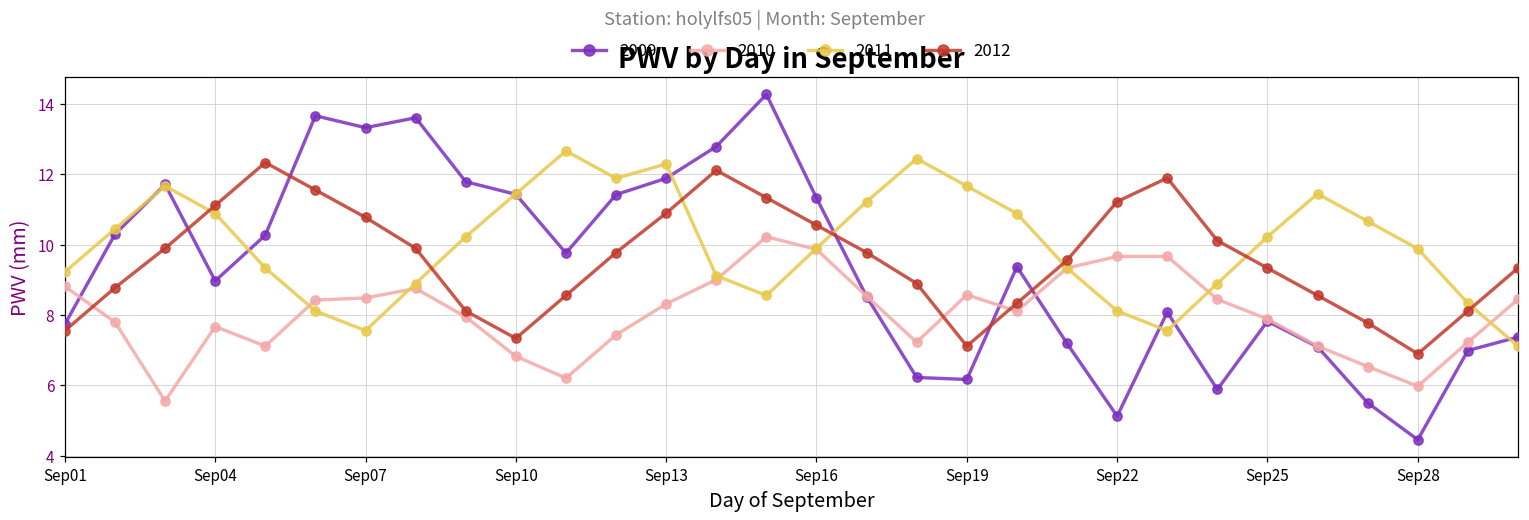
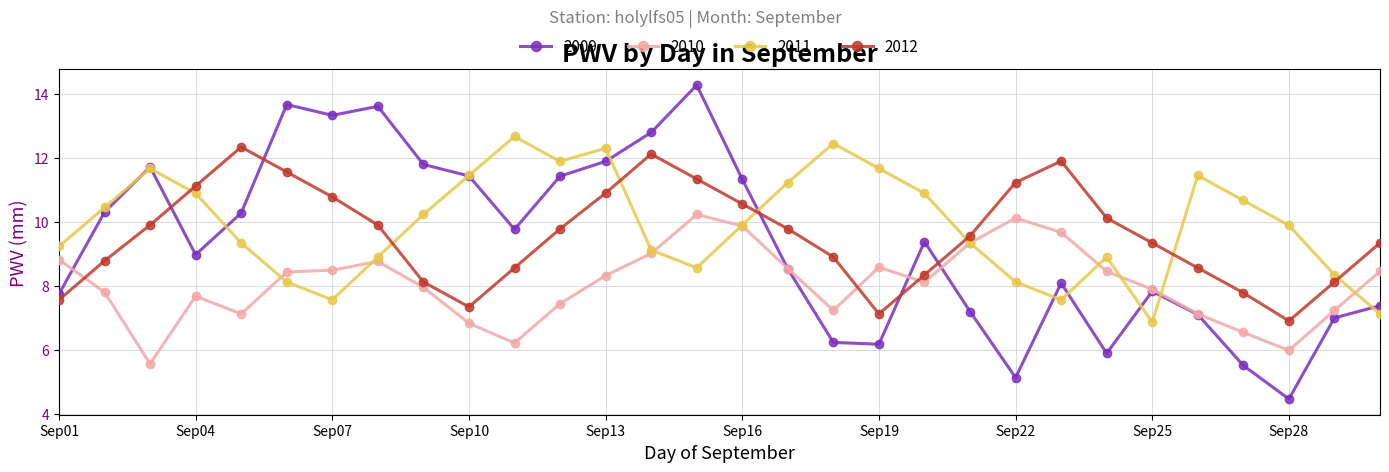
2010, Sep22: 9.7 -> 10.1
2011, Sep25: 10.2 -> 6.9
